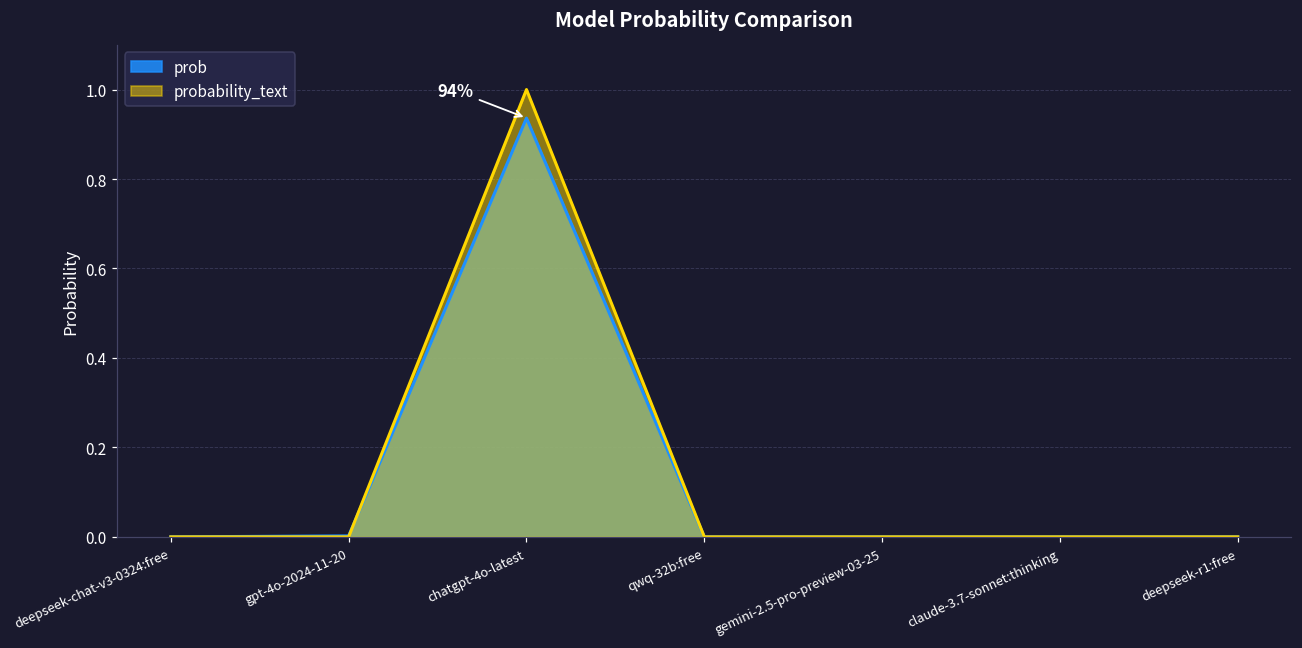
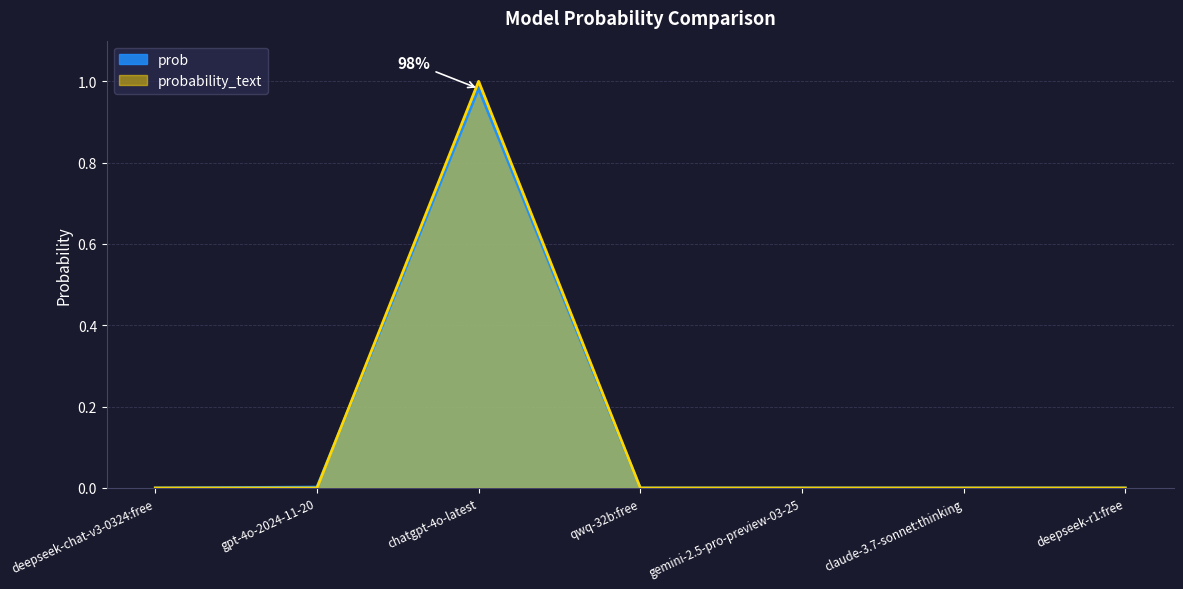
prob, chatgpt-4o-latest: 94% -> 98%
